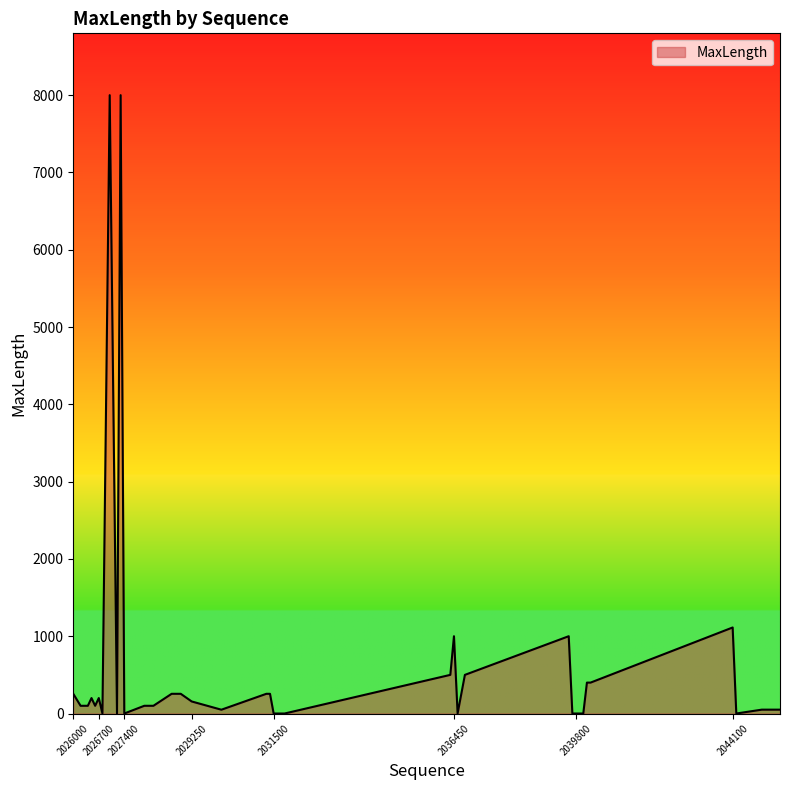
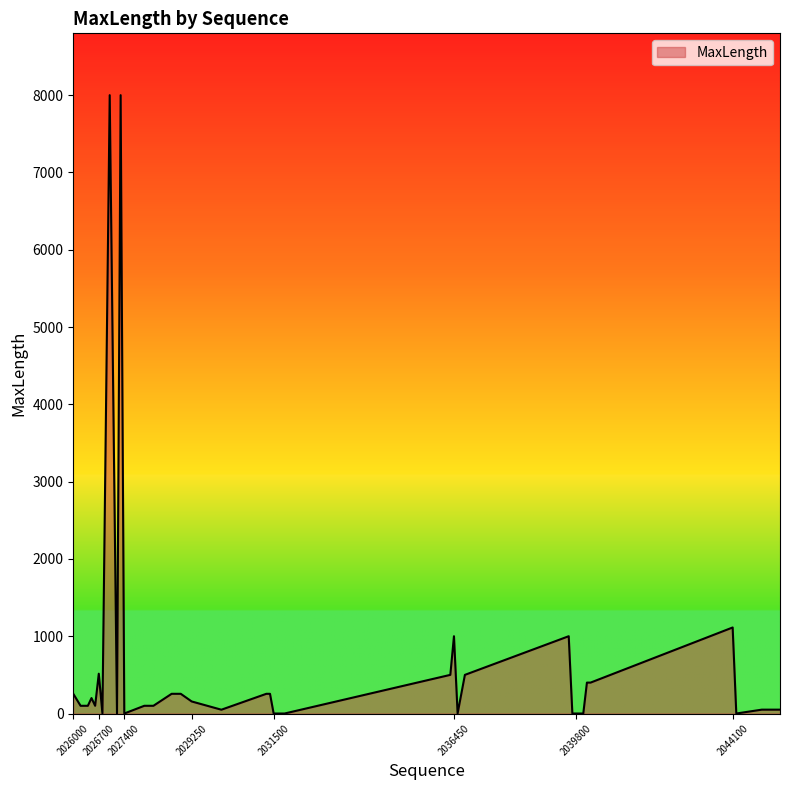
2026700: 200 -> 500
